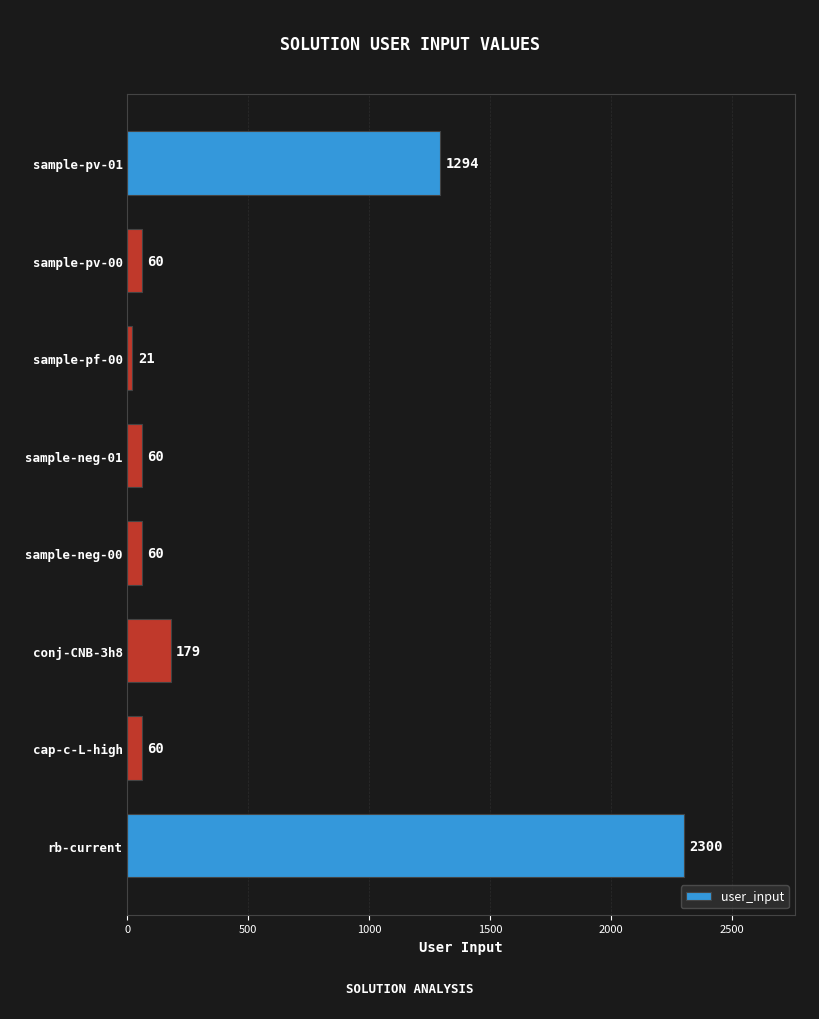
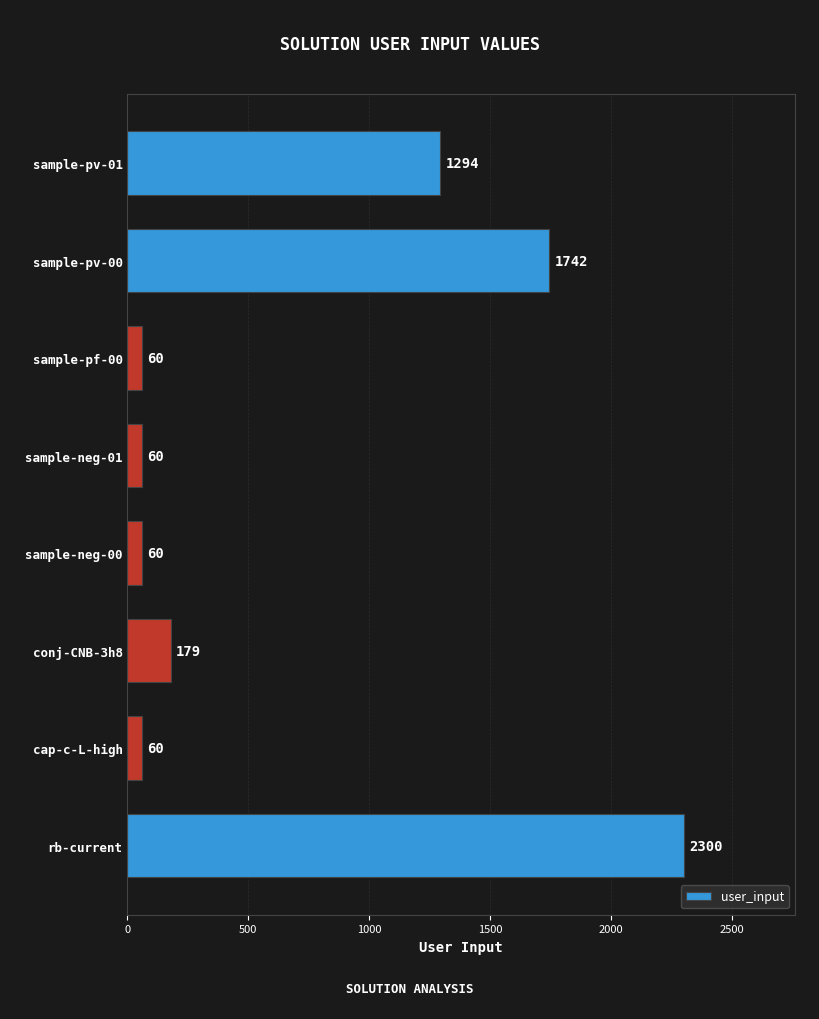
sample-pv-00: 60 -> 1742
sample-pf-00: 21 -> 60
